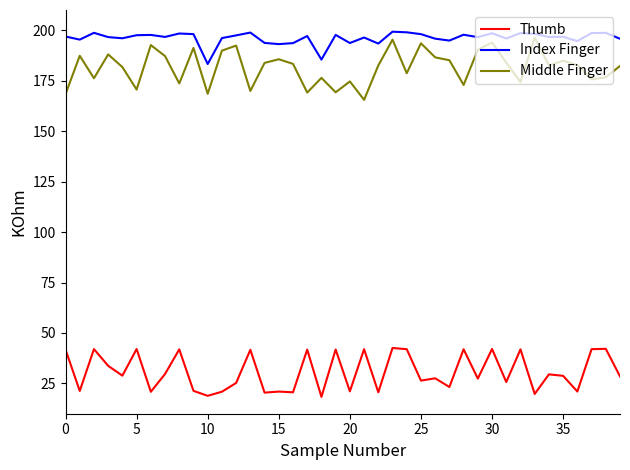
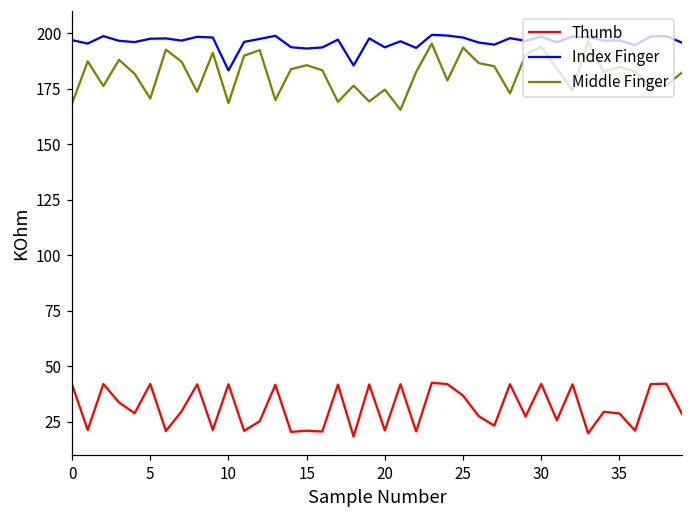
Thumb, 10: 19 -> 42
Thumb, 25: 26 -> 37
